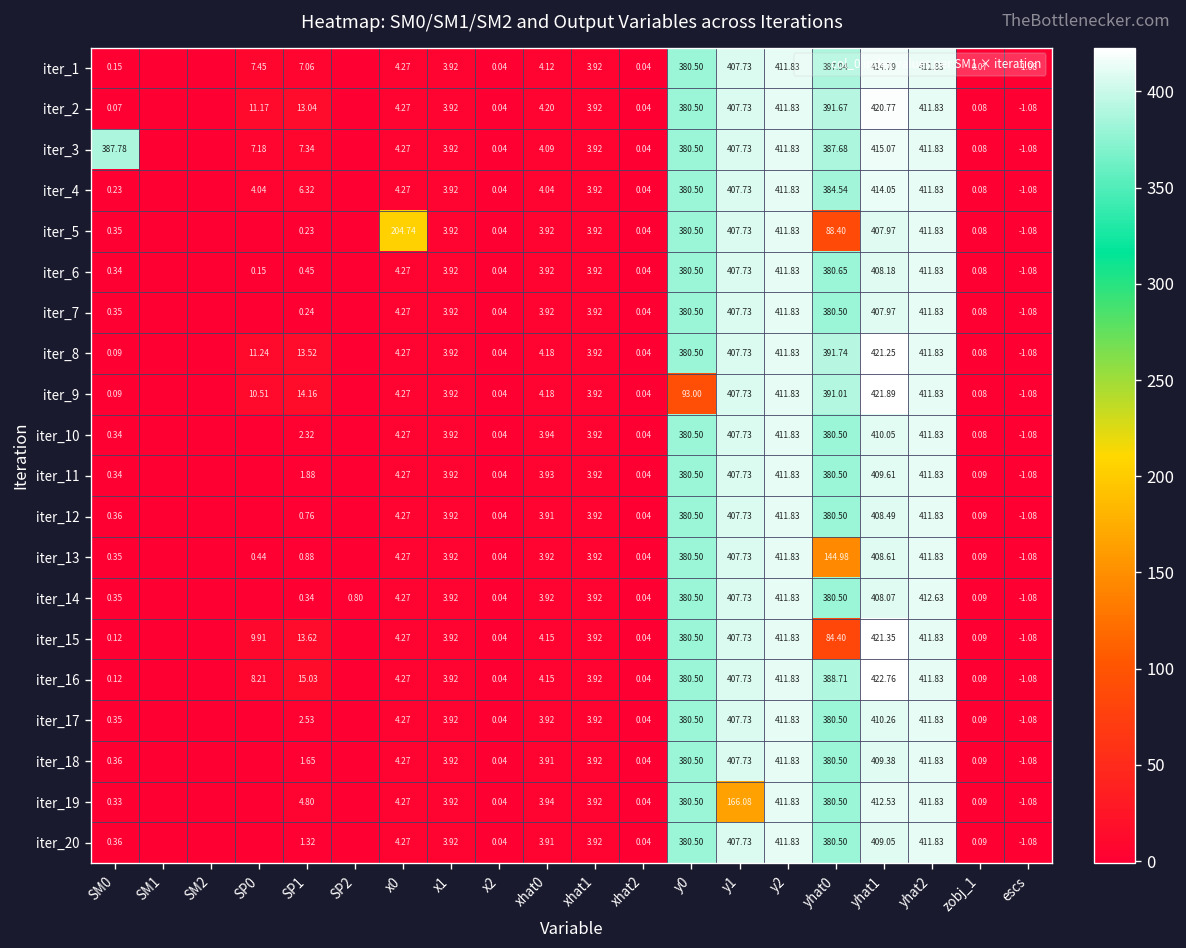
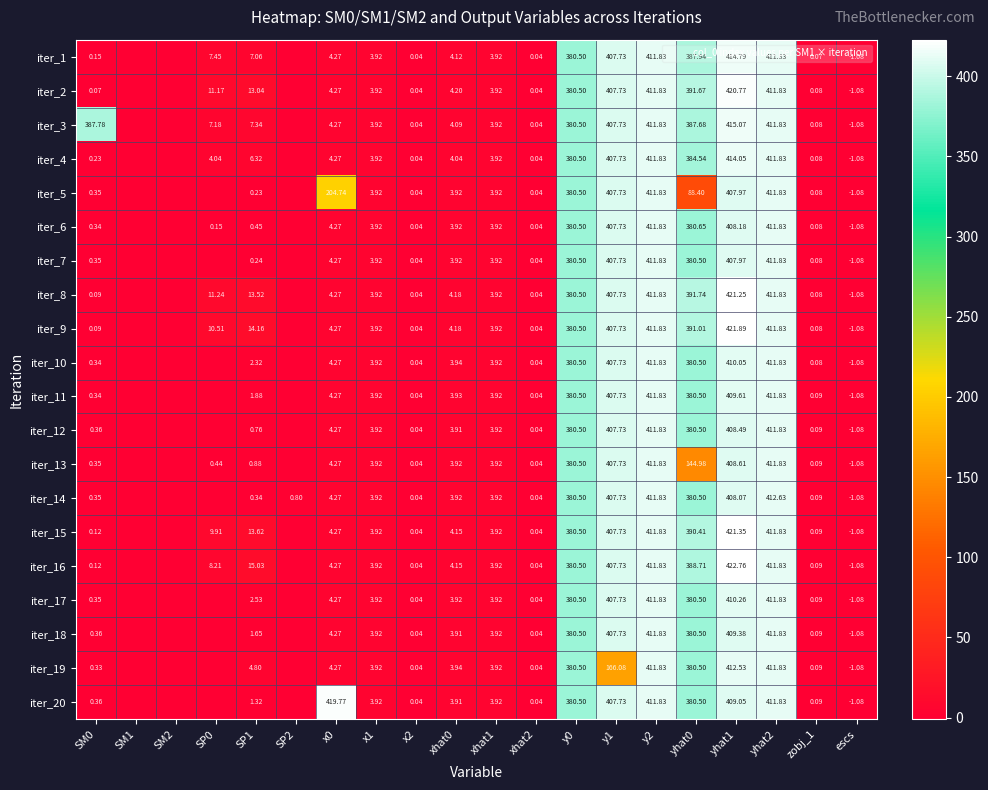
iter_9, y0: 93.00 -> 380.50
iter_15, yhat0: 84.40 -> 390.41
iter_20, x0: 4.27 -> 419.77
